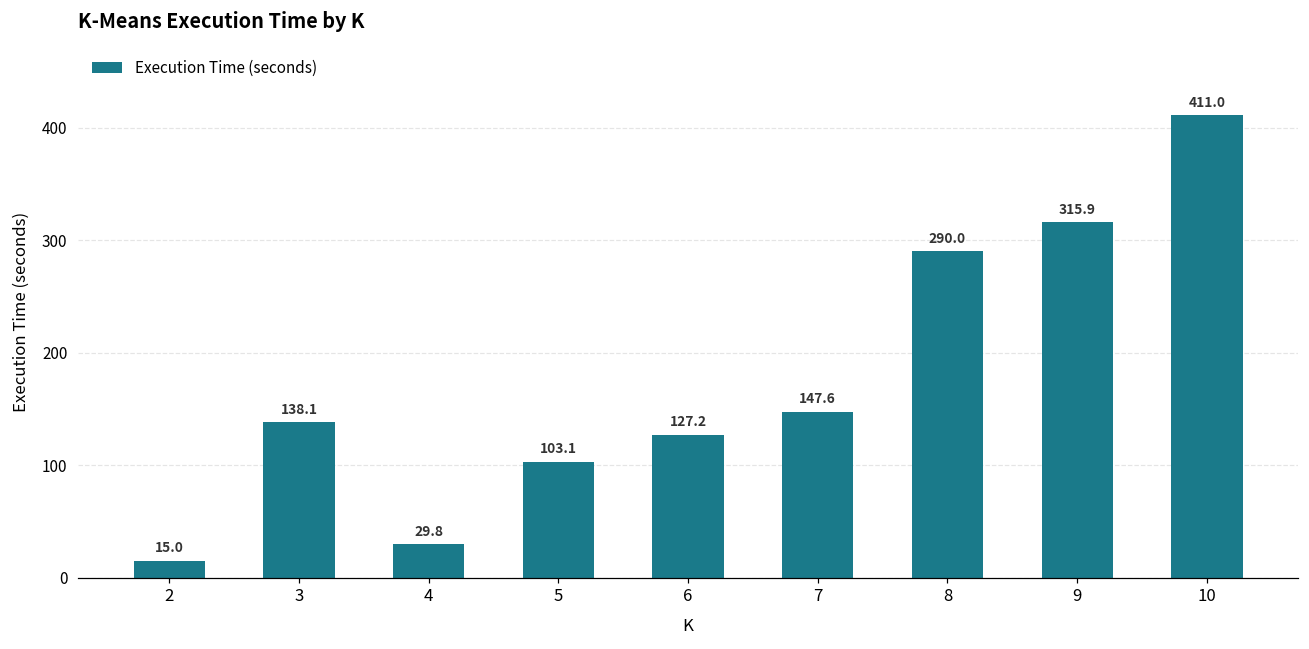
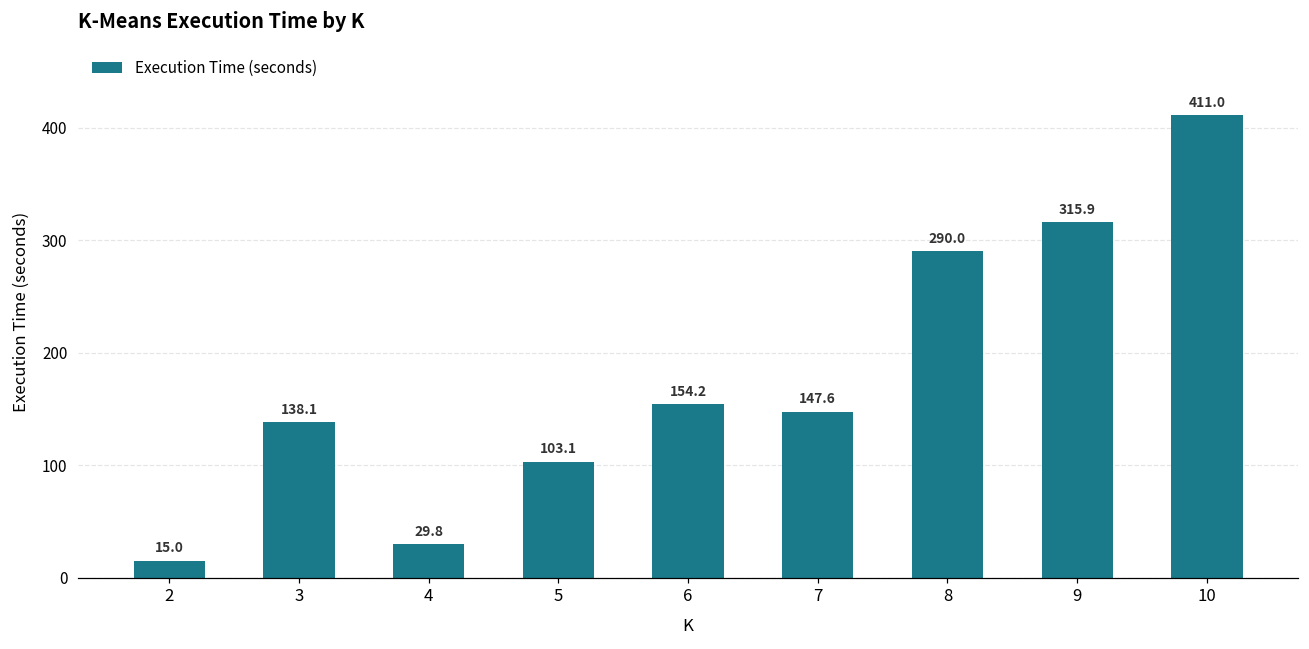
6: 127.2 -> 154.2
